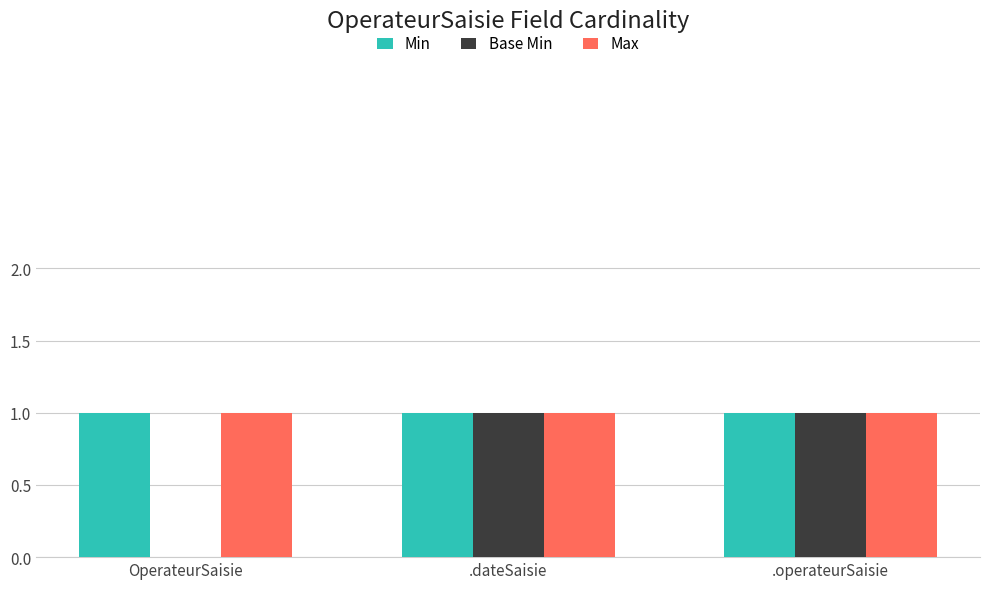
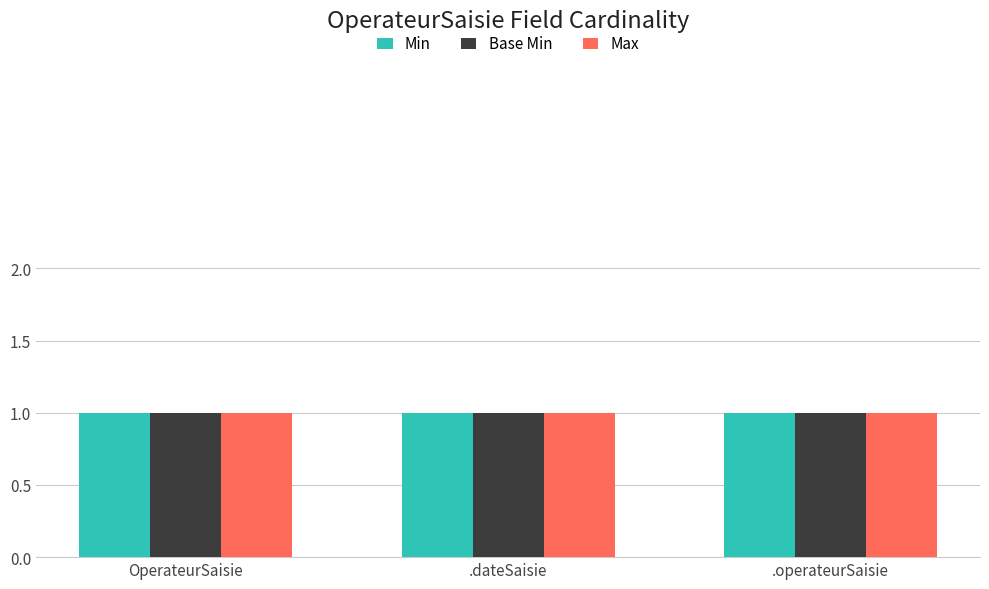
Base Min, OperateurSaisie: 0 -> 1
